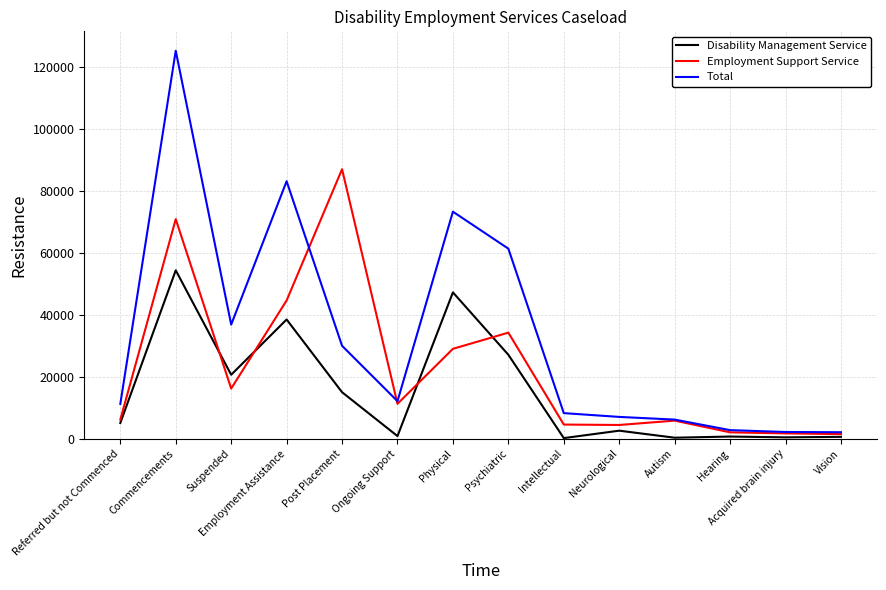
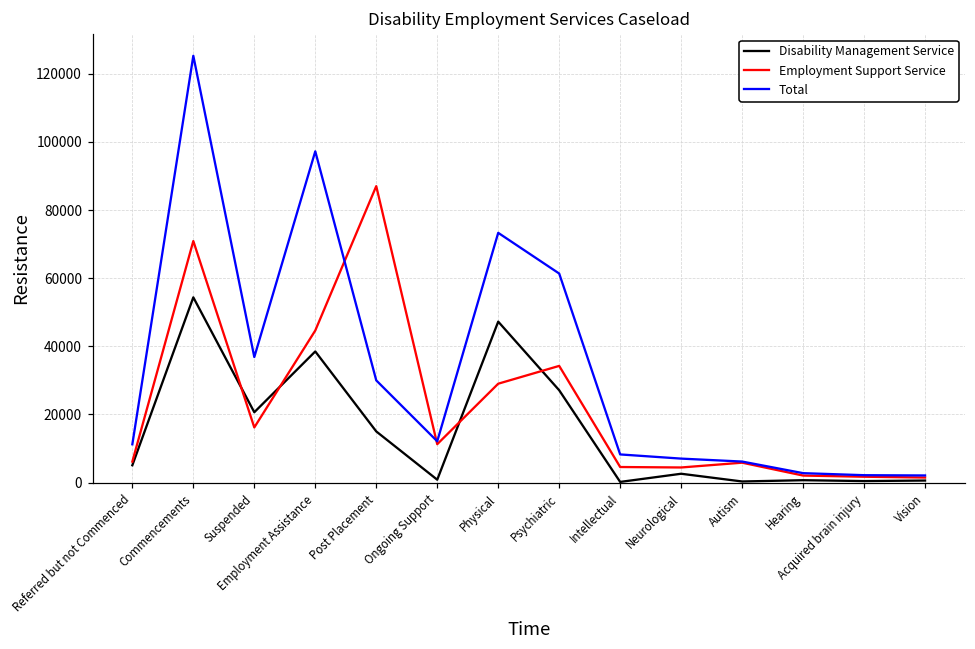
Total, Employment Assistance: 83000 -> 97000
